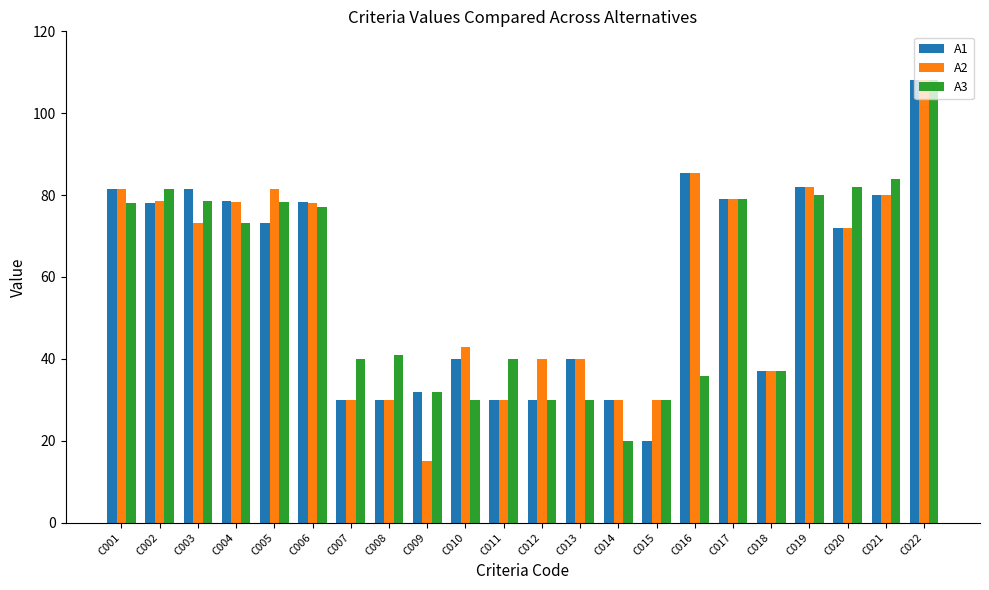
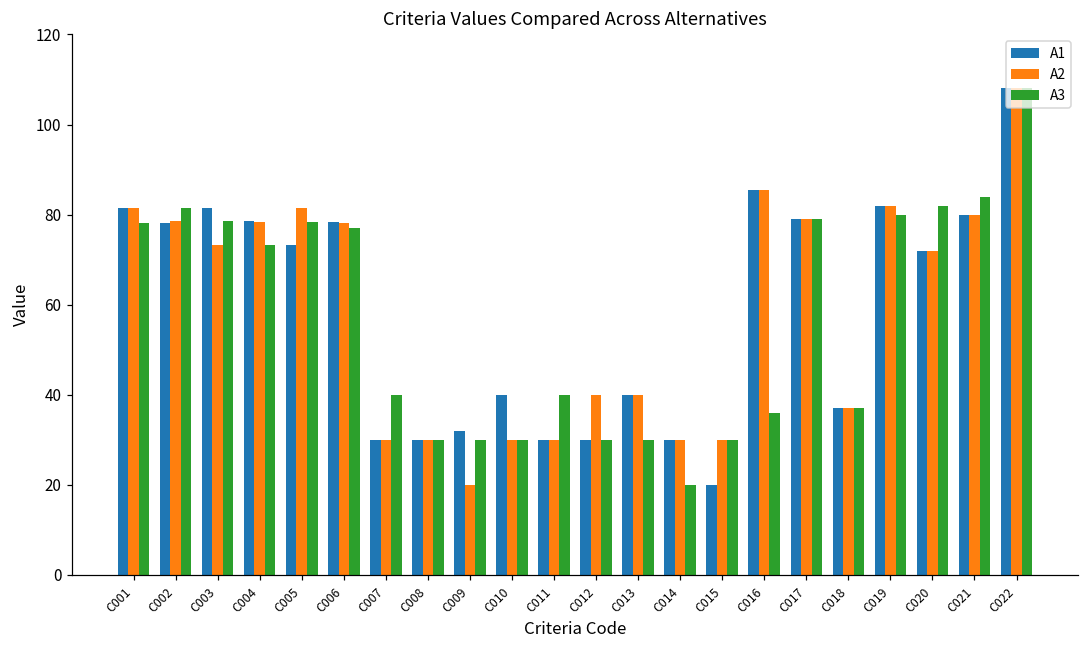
A3, C008: 41 -> 30
A2, C009: 15 -> 20
A3, C009: 32 -> 30
A2, C010: 43 -> 30
